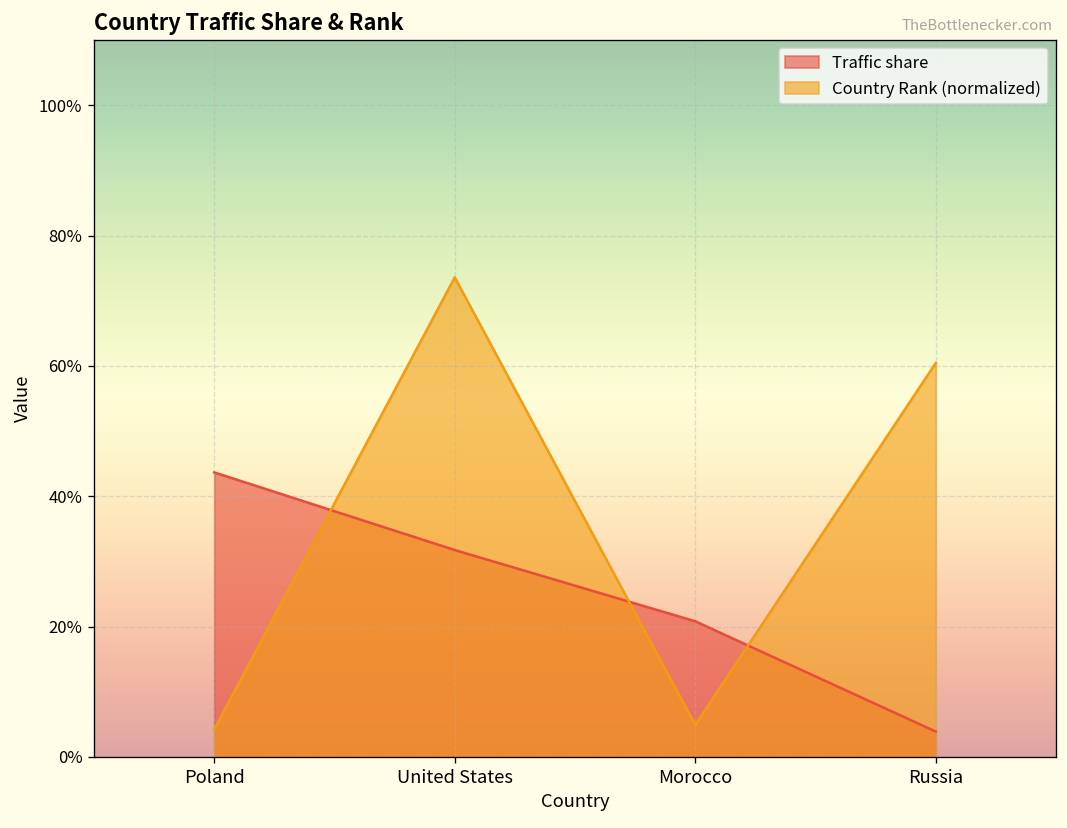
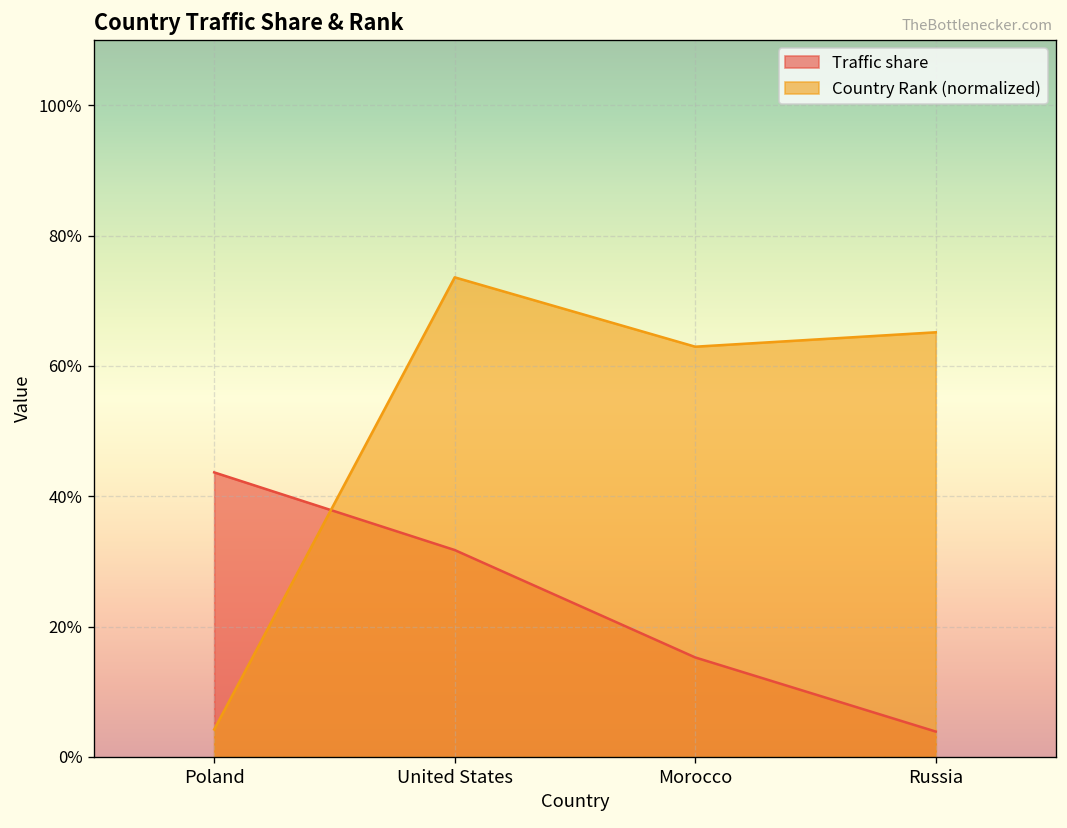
Traffic share, Morocco: 21% -> 15%
Country Rank (normalized), Morocco: 5% -> 63%
Country Rank (normalized), Russia: 60% -> 65%
